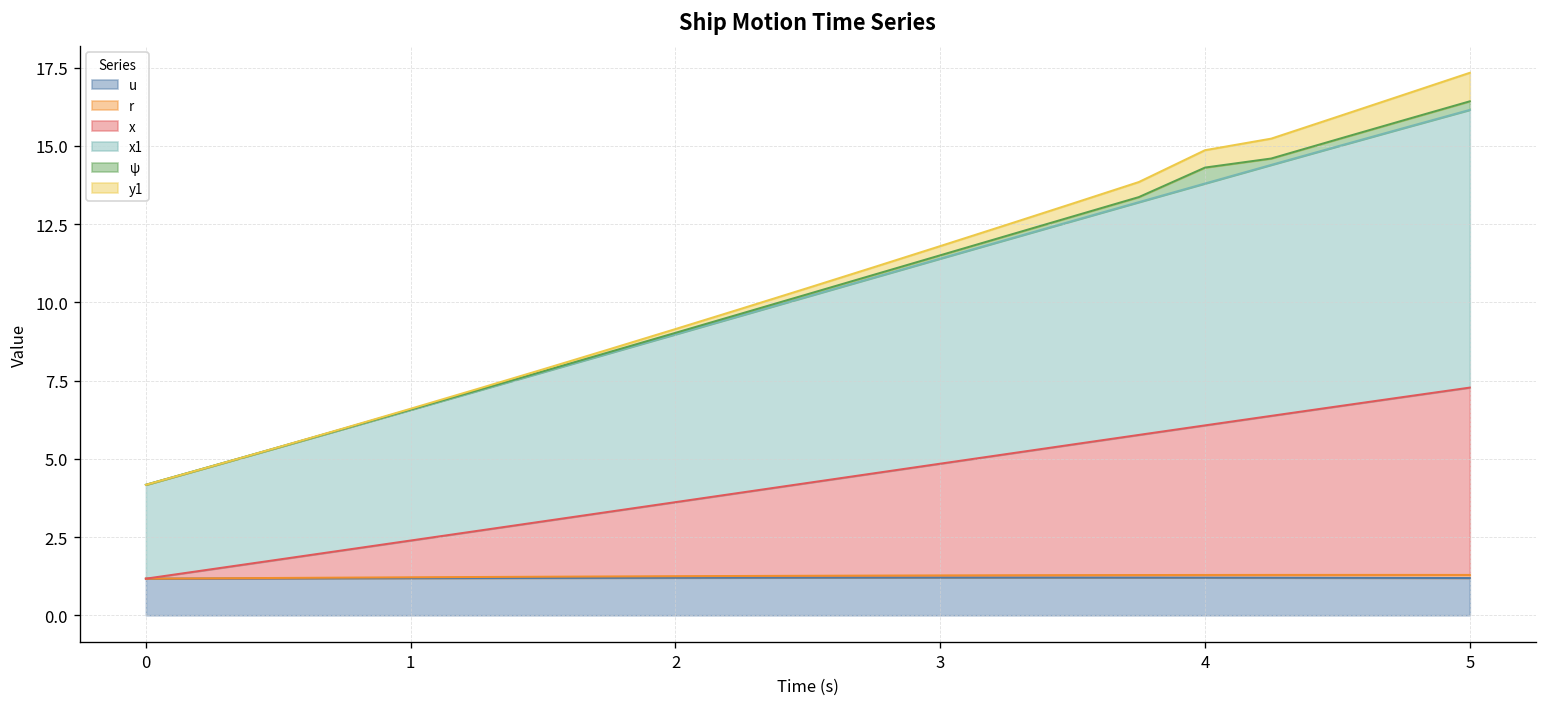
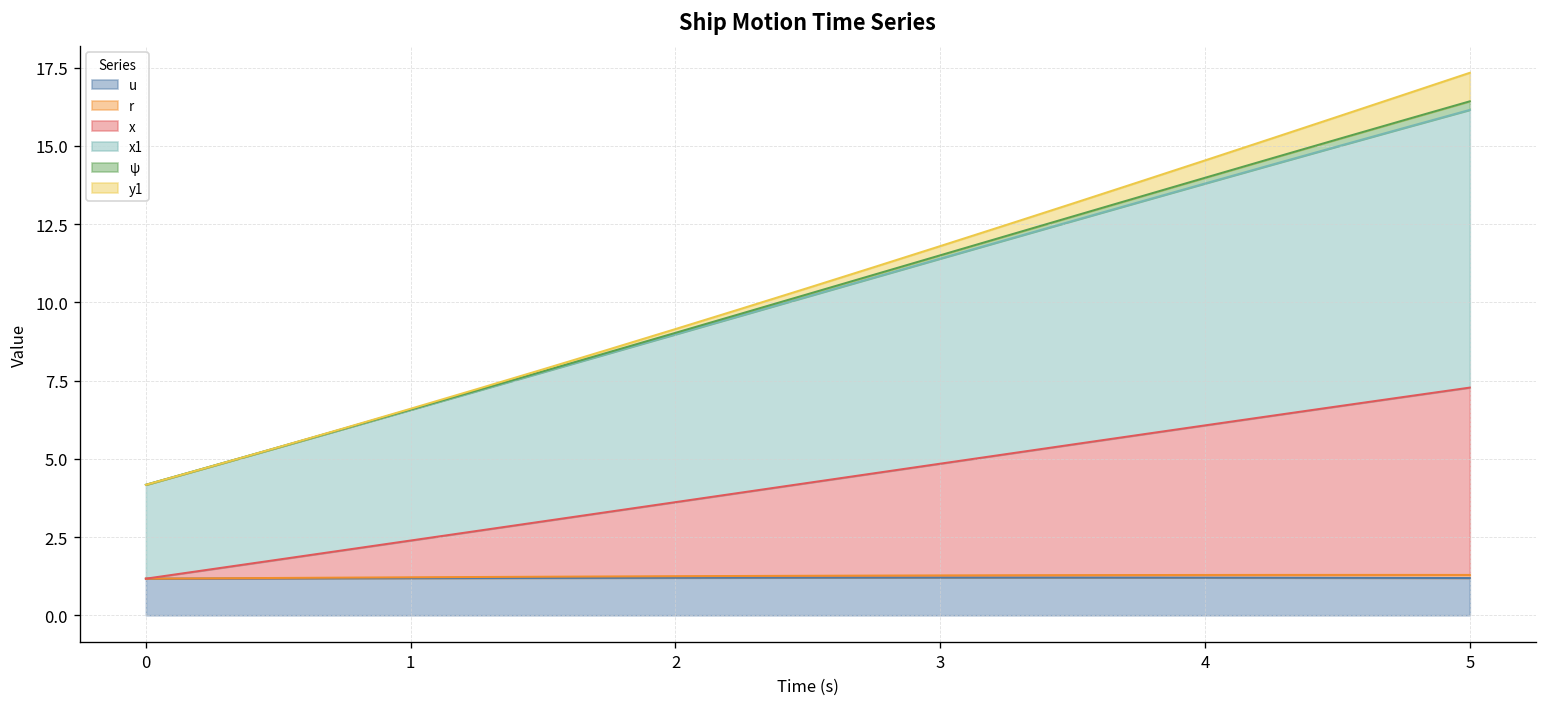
ψ, 4: 0.5 -> 0.2
